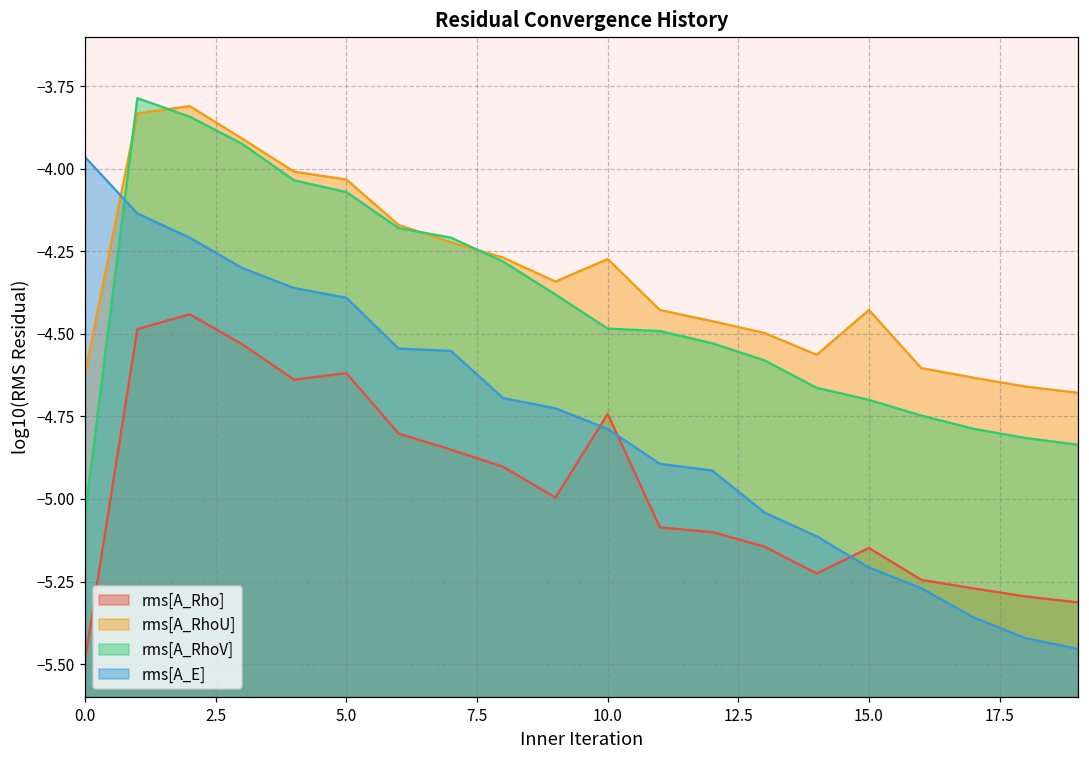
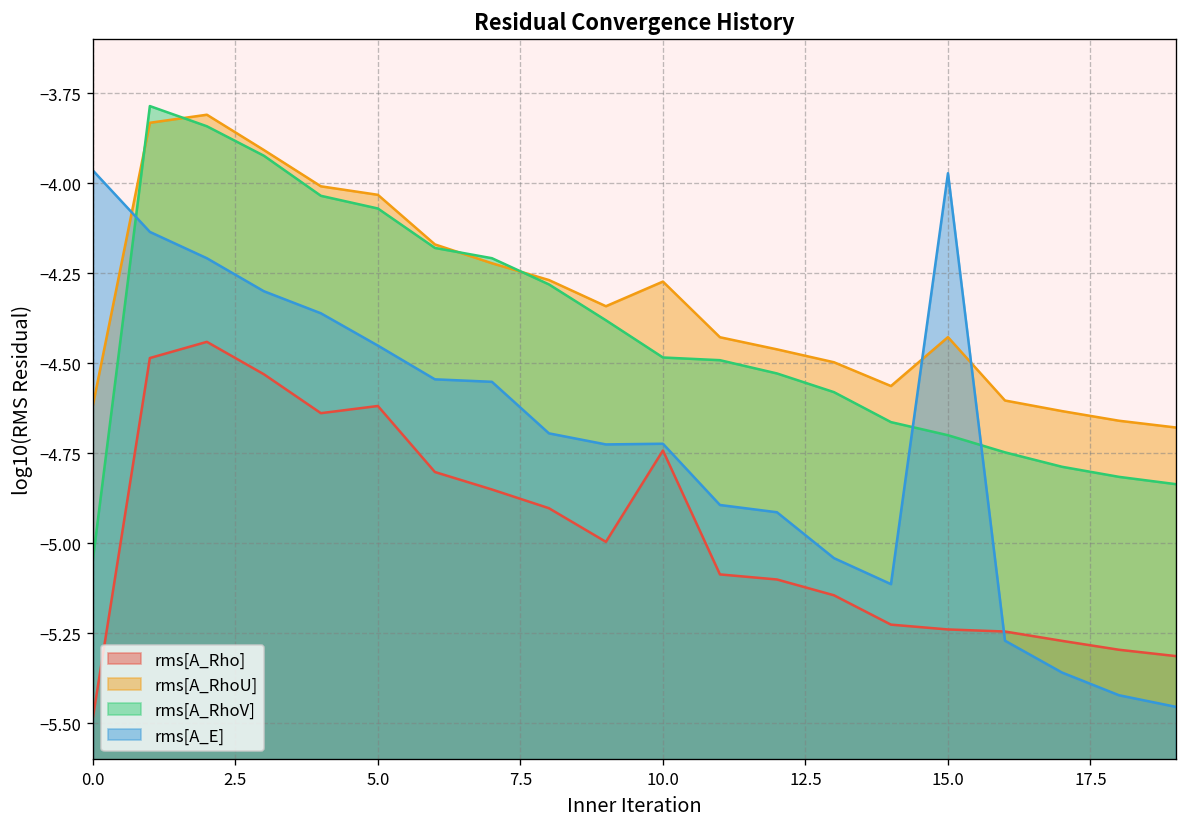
rms[A_E], 5.0: -4.39 -> -4.45
rms[A_E], 10.0: -4.79 -> -4.72
rms[A_Rho], 15.0: -5.15 -> -5.24
rms[A_E], 15.0: -5.21 -> -3.97
